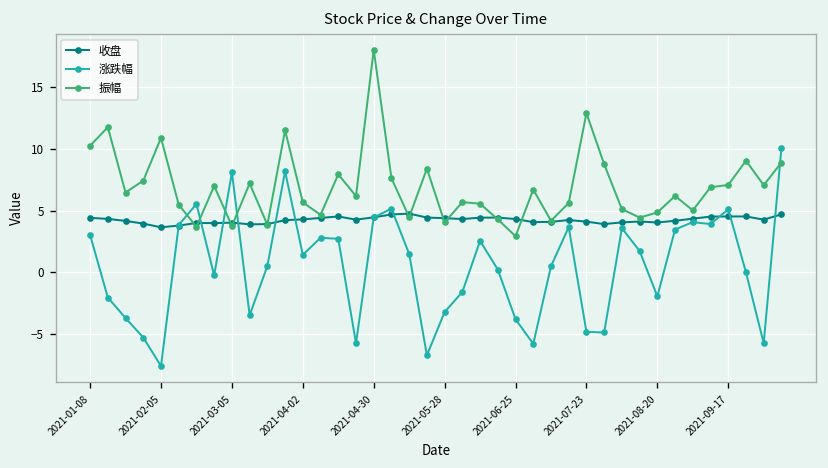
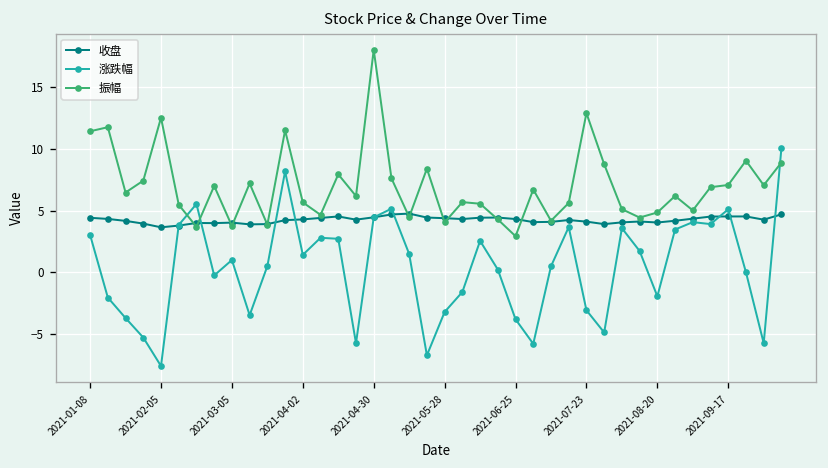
振幅, 2021-01-08: 10.3 -> 11.4
振幅, 2021-02-05: 10.9 -> 12.5
涨跌幅, 2021-03-05: 8.1 -> 1.0
涨跌幅, 2021-07-23: -4.8 -> -3.1
